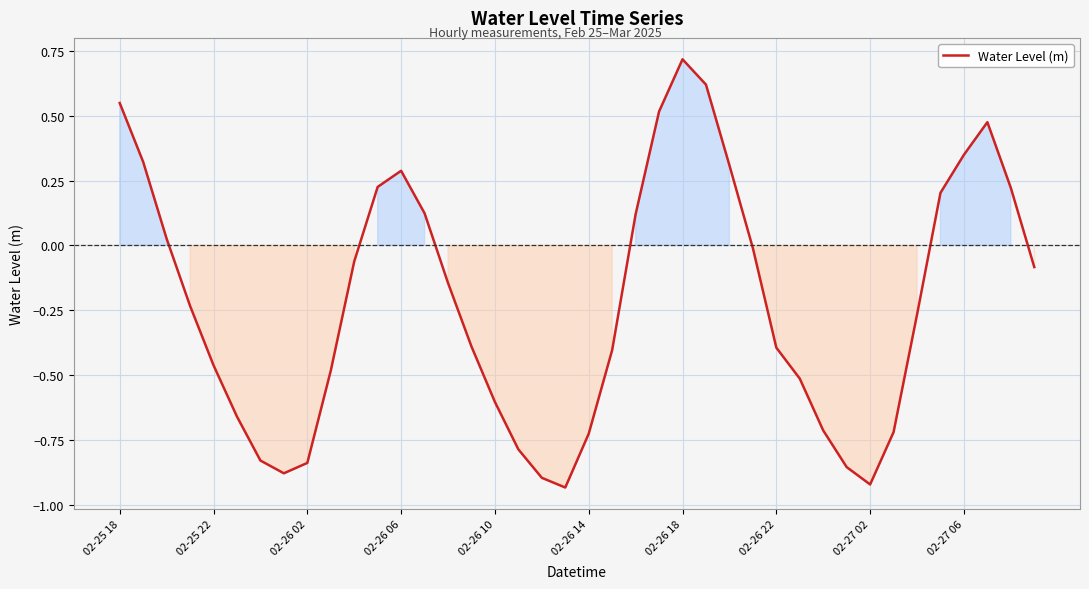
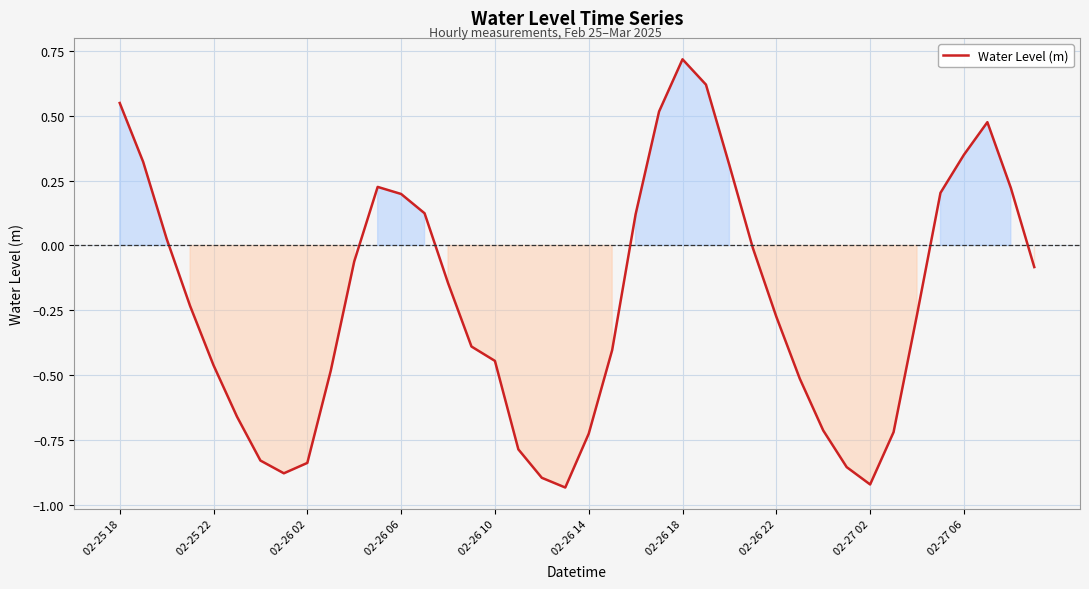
02-26 06: 0.29 -> 0.20
02-26 10: -0.60 -> -0.44
02-26 22: -0.39 -> -0.27
